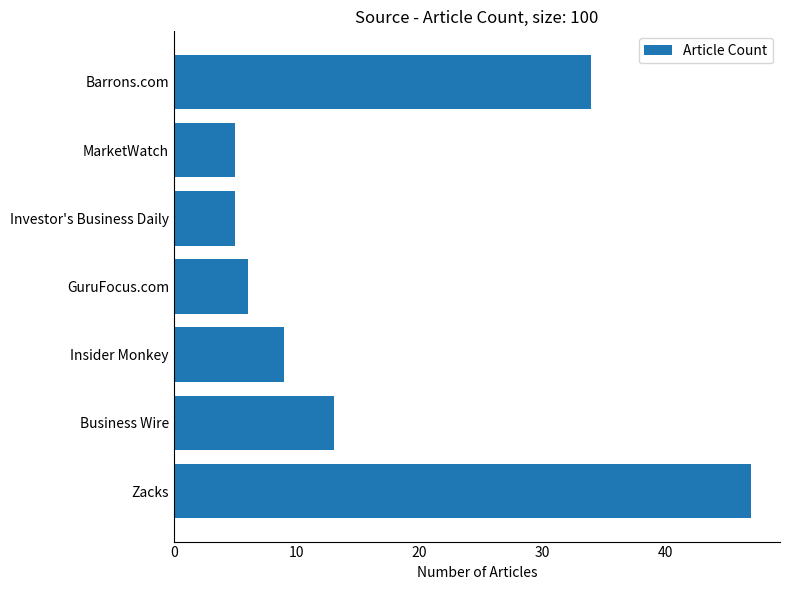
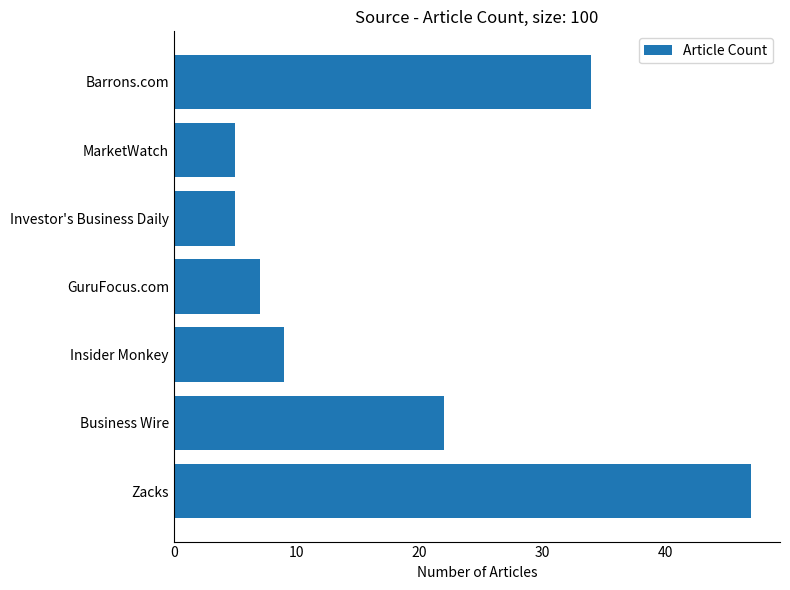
GuruFocus.com: 6 -> 7
Business Wire: 13 -> 22
